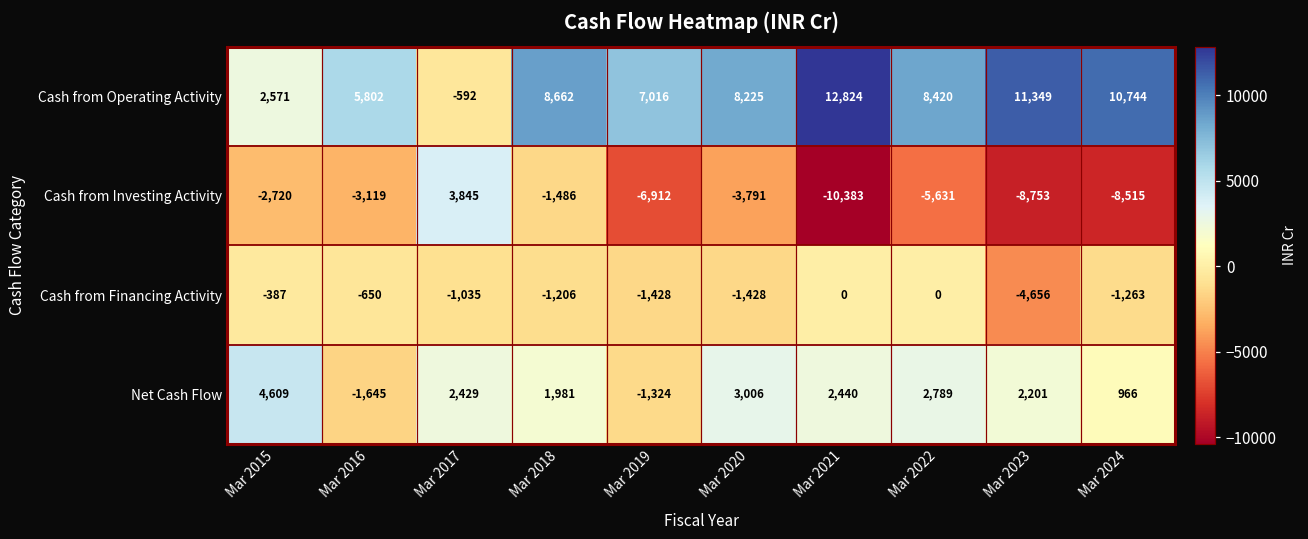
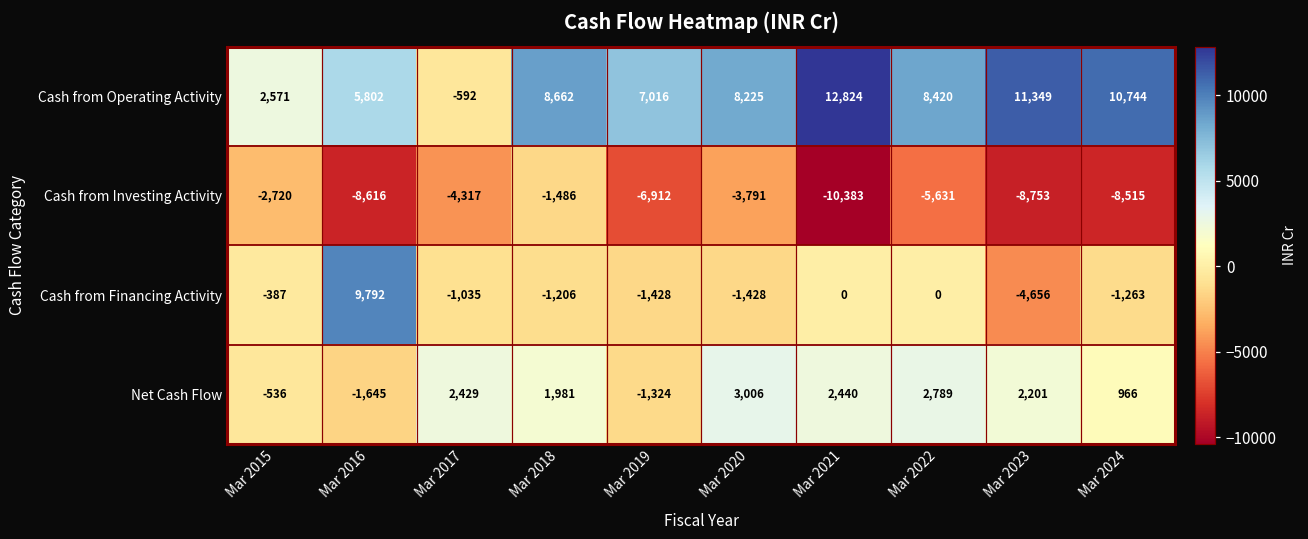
Cash from Investing Activity, Mar 2016: -3,119 -> -8,616
Cash from Investing Activity, Mar 2017: 3,845 -> -4,317
Cash from Financing Activity, Mar 2016: -650 -> 9,792
Net Cash Flow, Mar 2015: 4,609 -> -536
